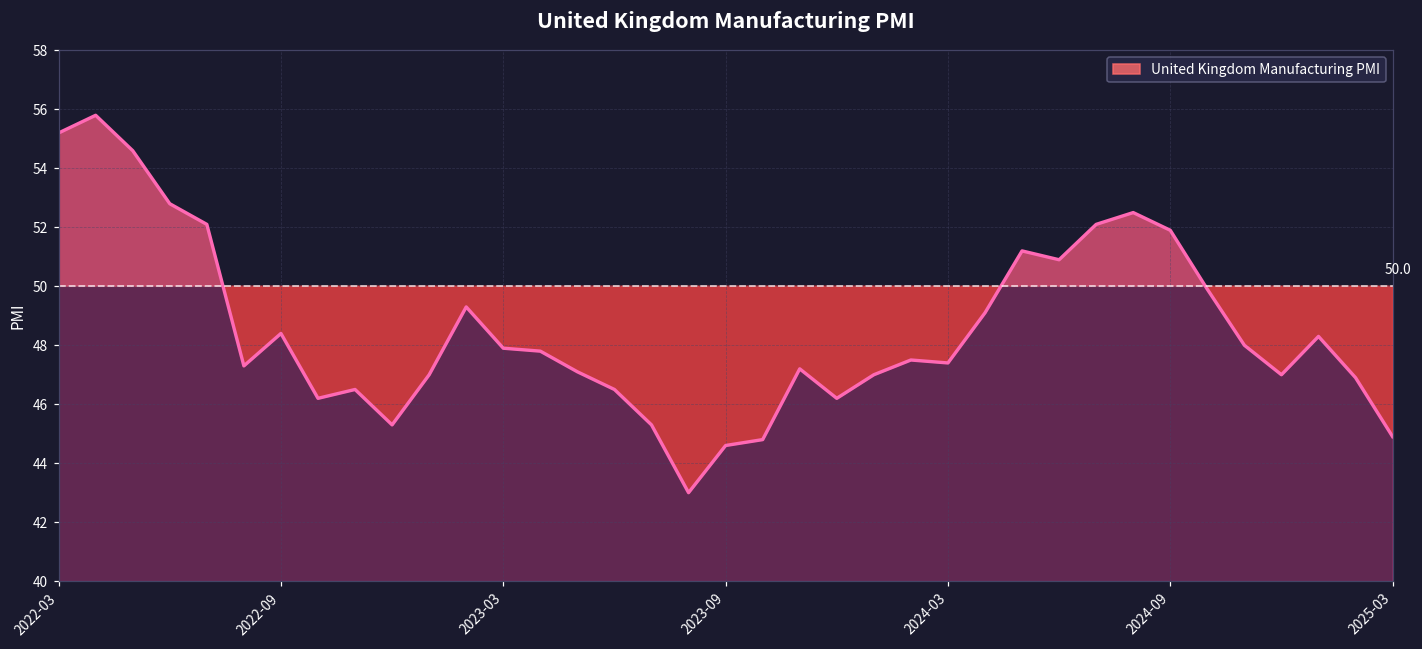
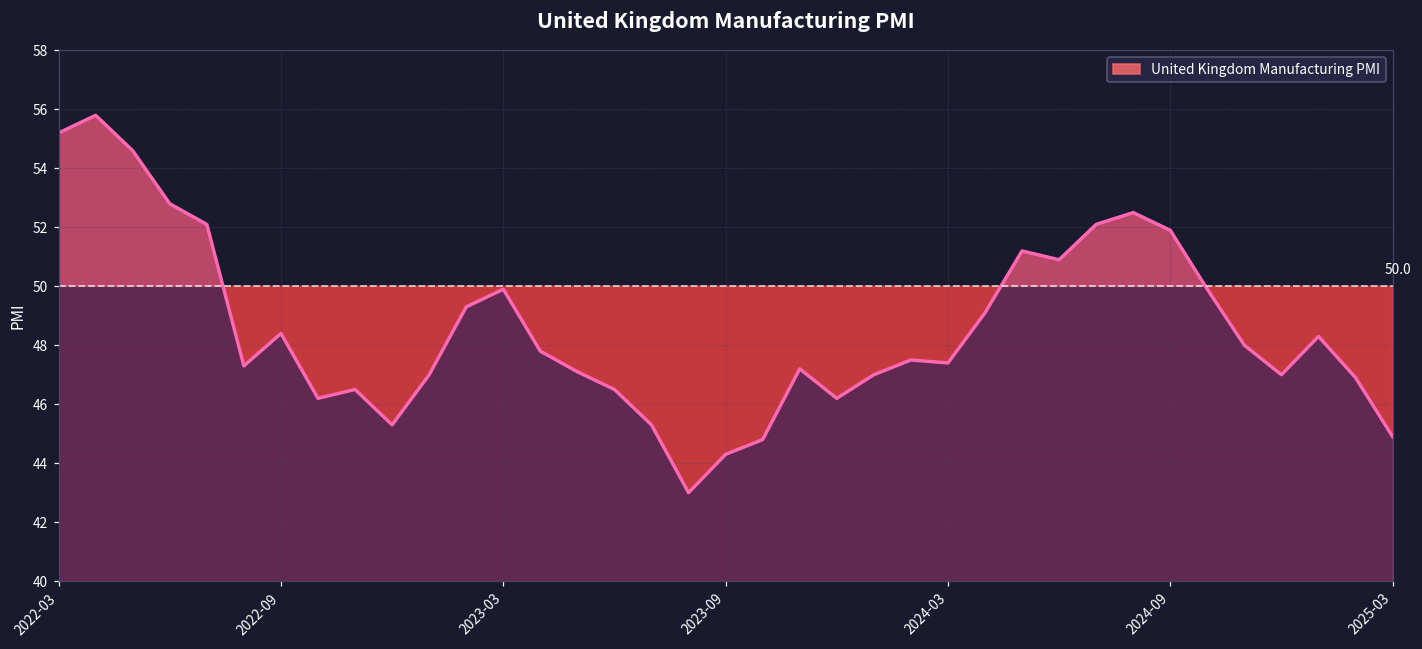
2023-03: 47.9 -> 49.9
2023-09: 44.6 -> 44.3
